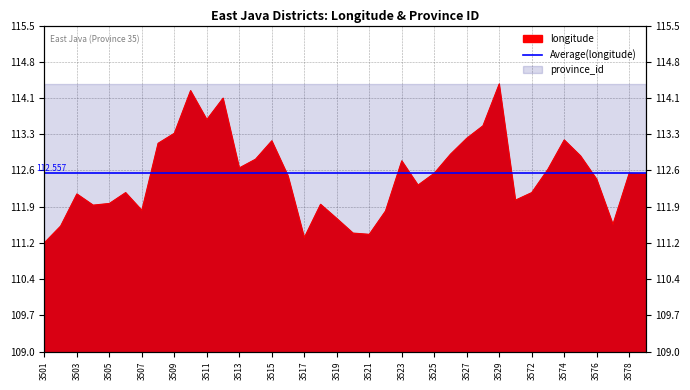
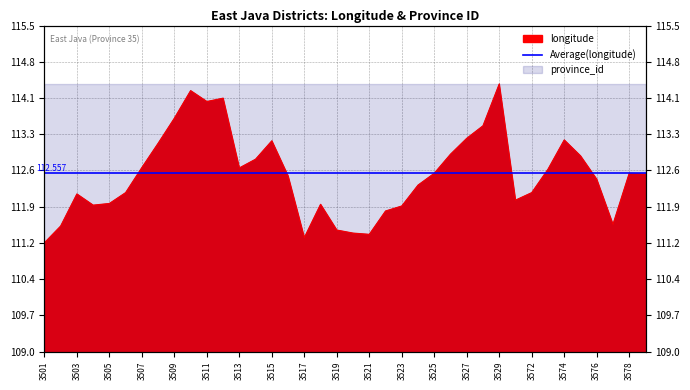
longitude, 3507: 111.8 -> 112.7
longitude, 3509: 113.4 -> 113.7
longitude, 3511: 113.6 -> 114.0
longitude, 3519: 111.7 -> 111.4
longitude, 3523: 112.8 -> 111.9
